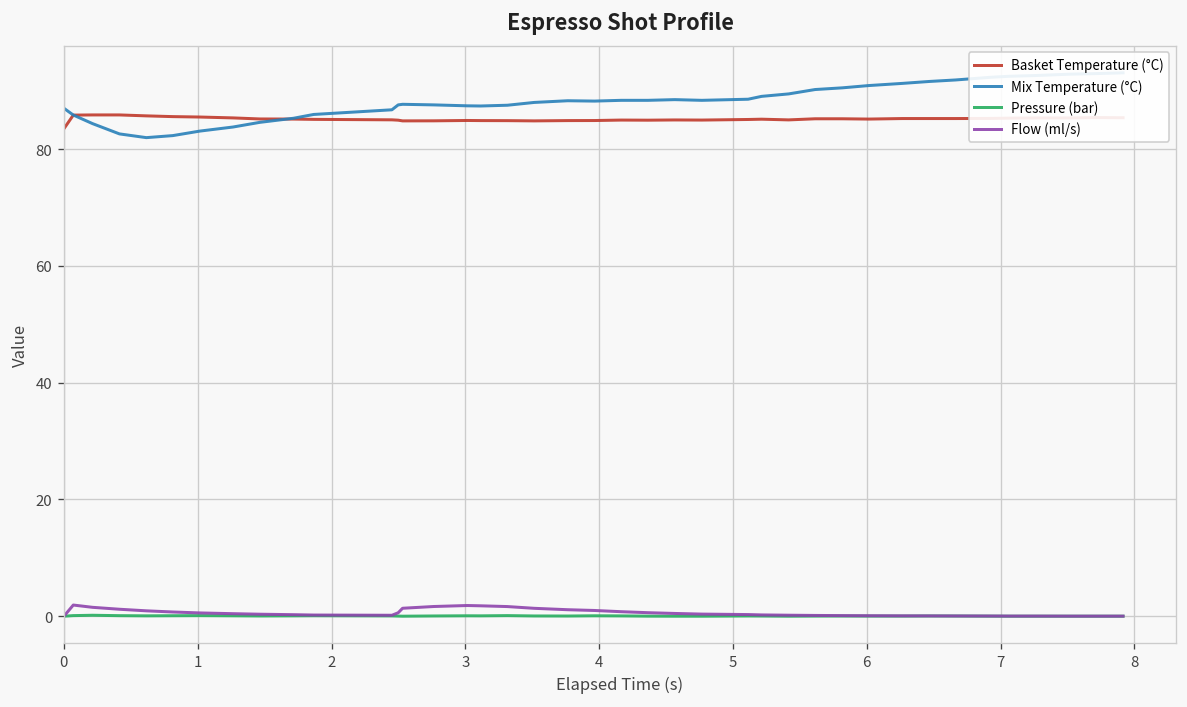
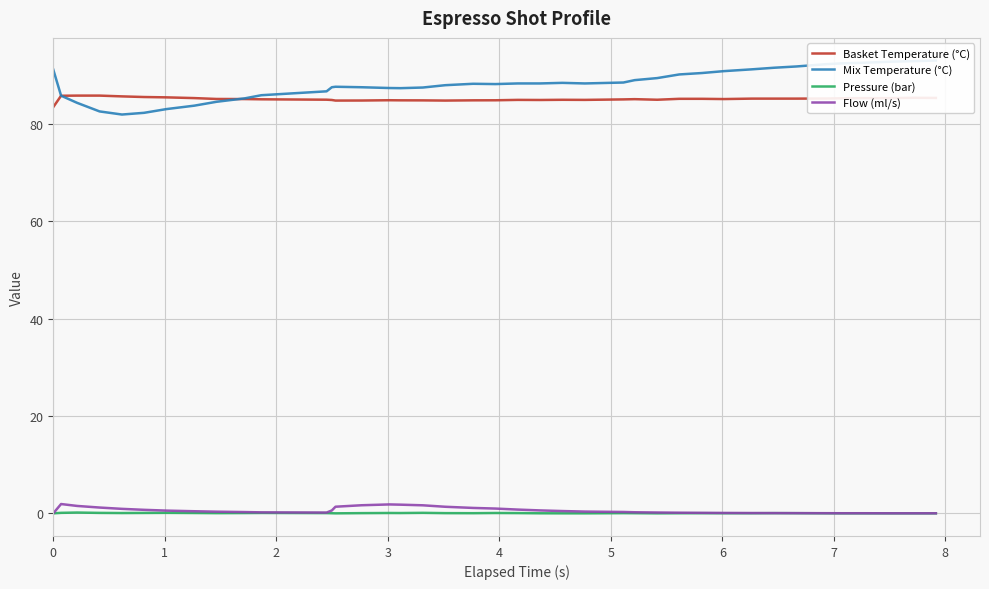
Mix Temperature (°C), 0: 87 -> 91
